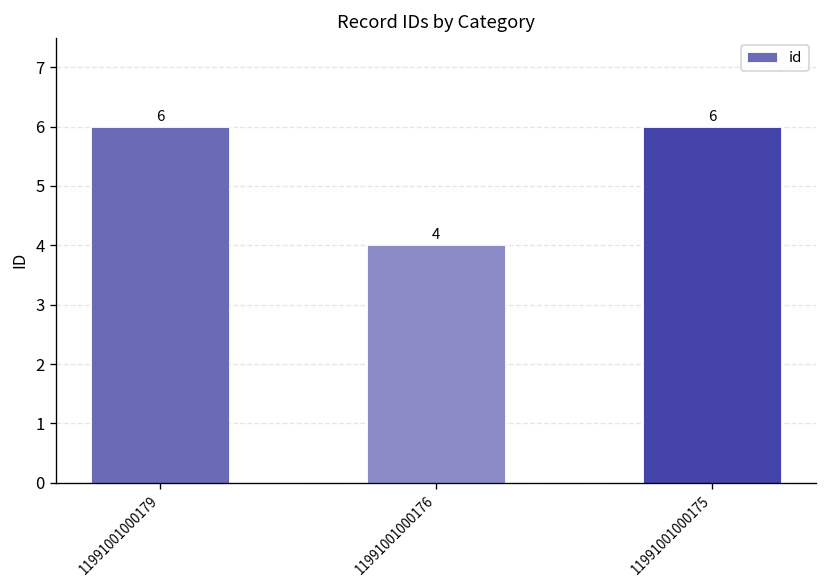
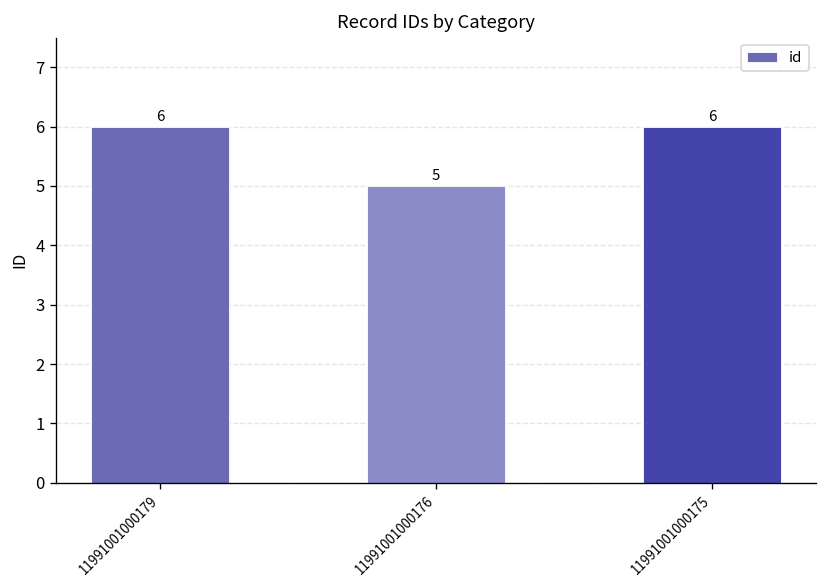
11991001000176: 4 -> 5
